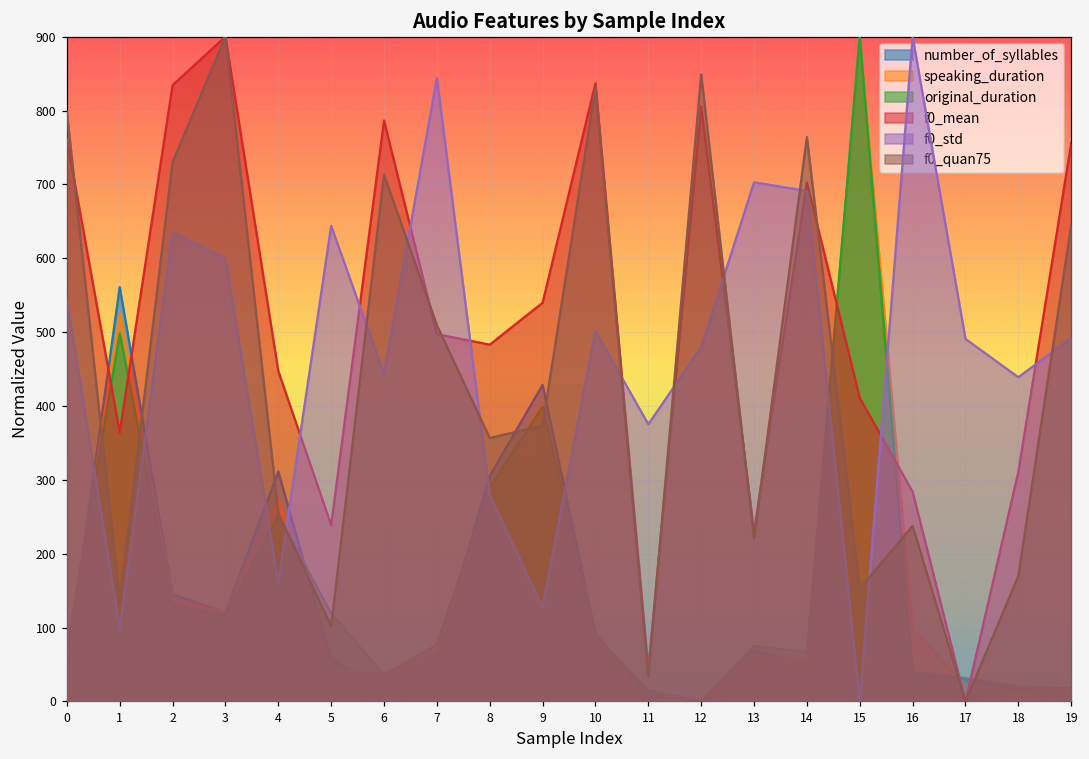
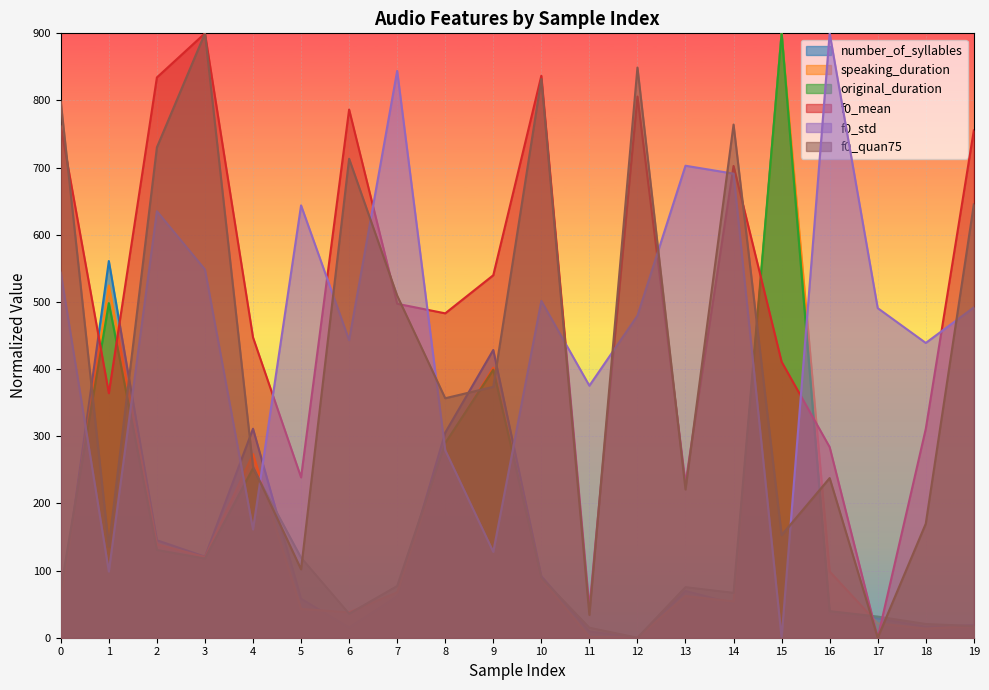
f0_std, 3: 600 -> 550
